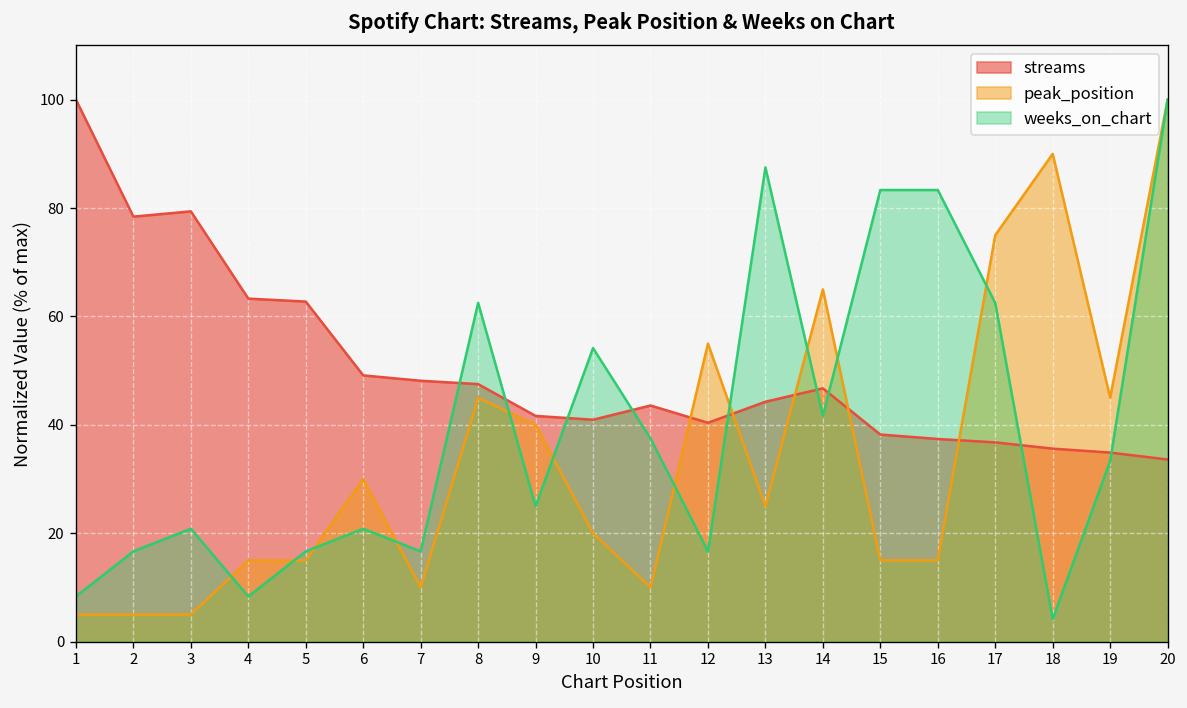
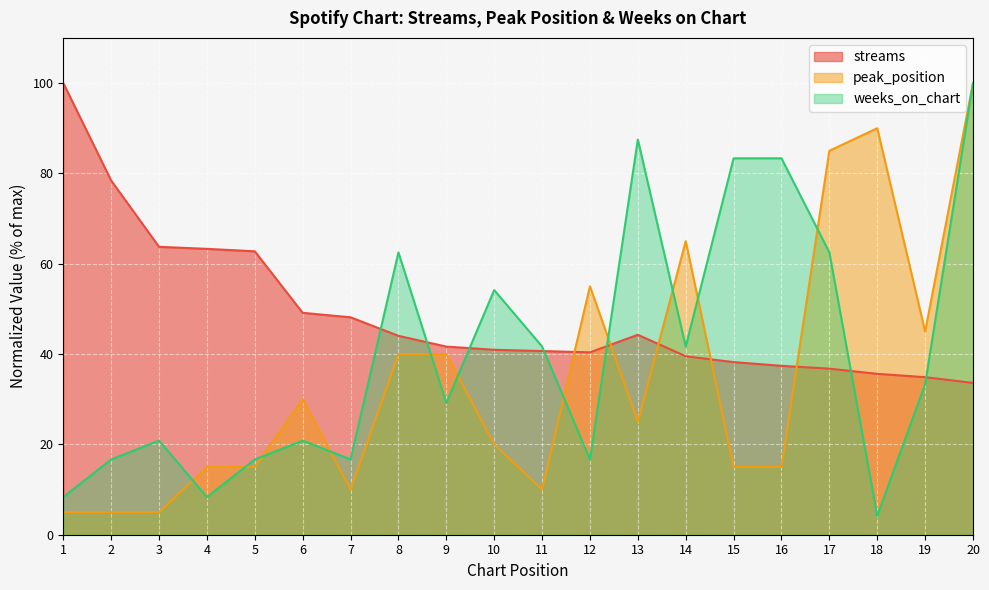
streams, 3: 79 -> 64
streams, 8: 48 -> 44
peak_position, 8: 45 -> 40
weeks_on_chart, 9: 25 -> 29
streams, 11: 44 -> 41
weeks_on_chart, 11: 38 -> 42
streams, 14: 47 -> 40
peak_position, 17: 75 -> 85
